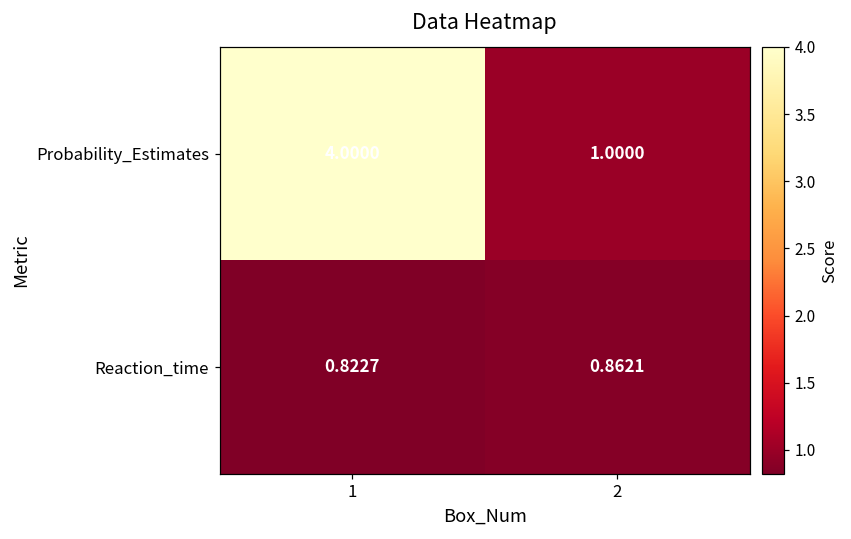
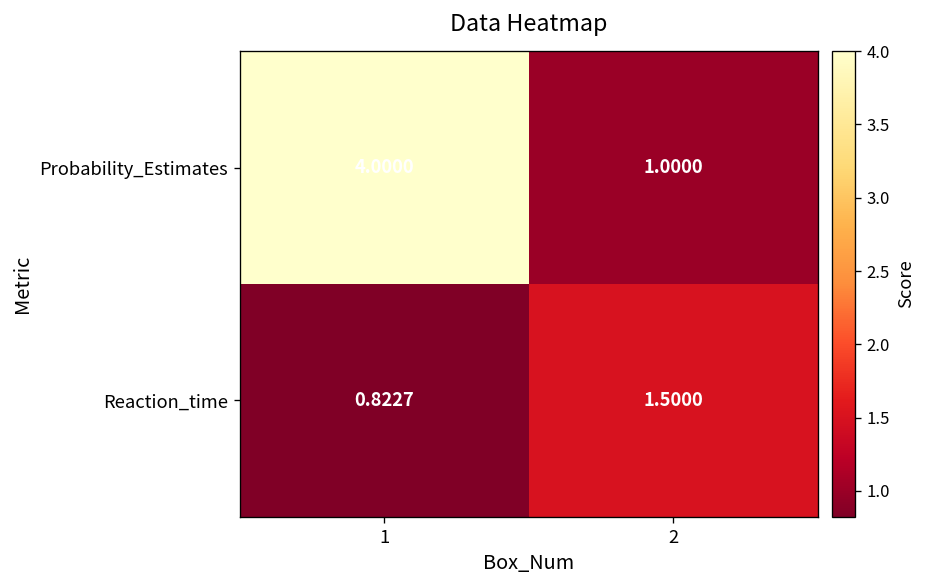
Reaction_time, 2: 0.8621 -> 1.5000
